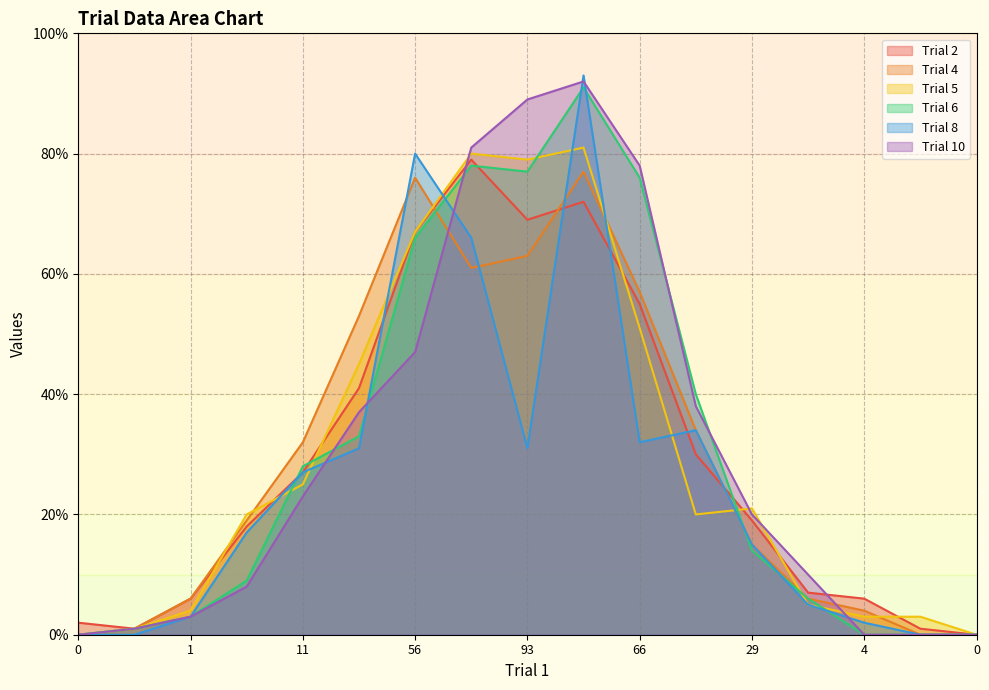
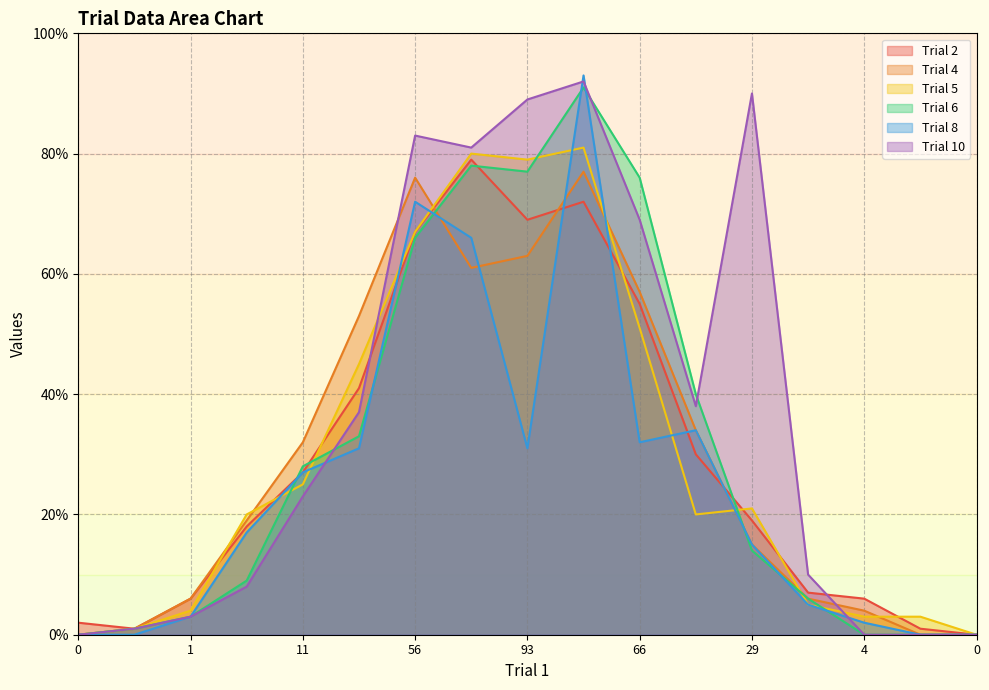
Trial 8, 56: 80% -> 72%
Trial 10, 56: 47% -> 83%
Trial 10, 66: 78% -> 69%
Trial 10, 29: 20% -> 90%
